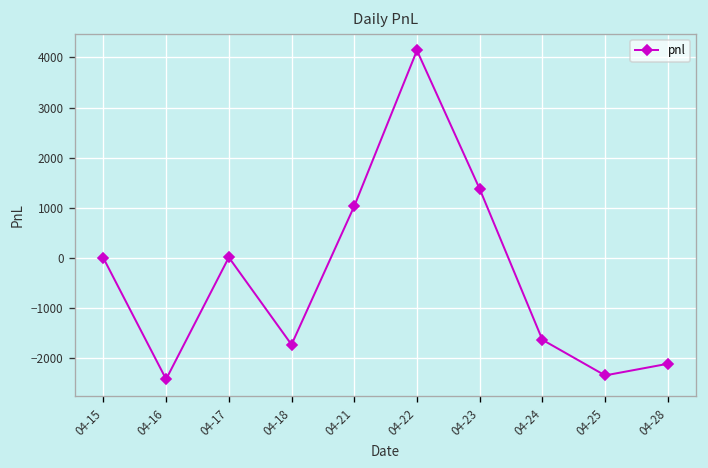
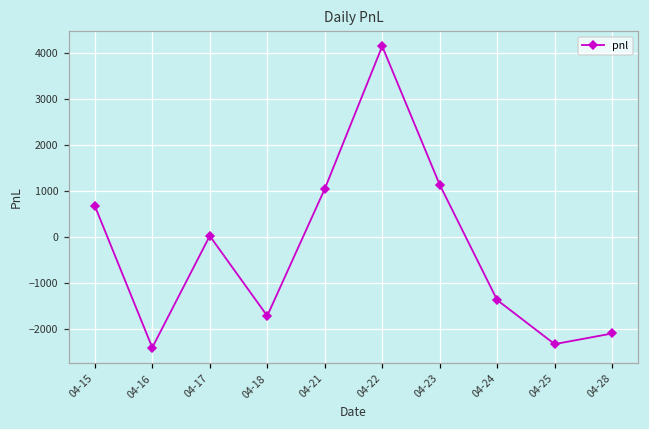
04-15: 0 -> 700
04-23: 1400 -> 1100
04-24: -1600 -> -1400
